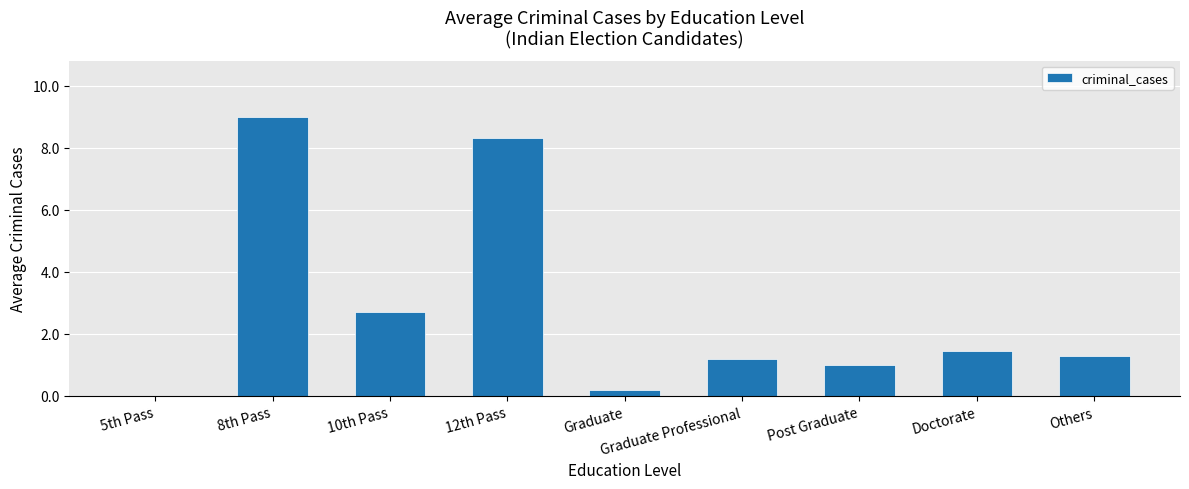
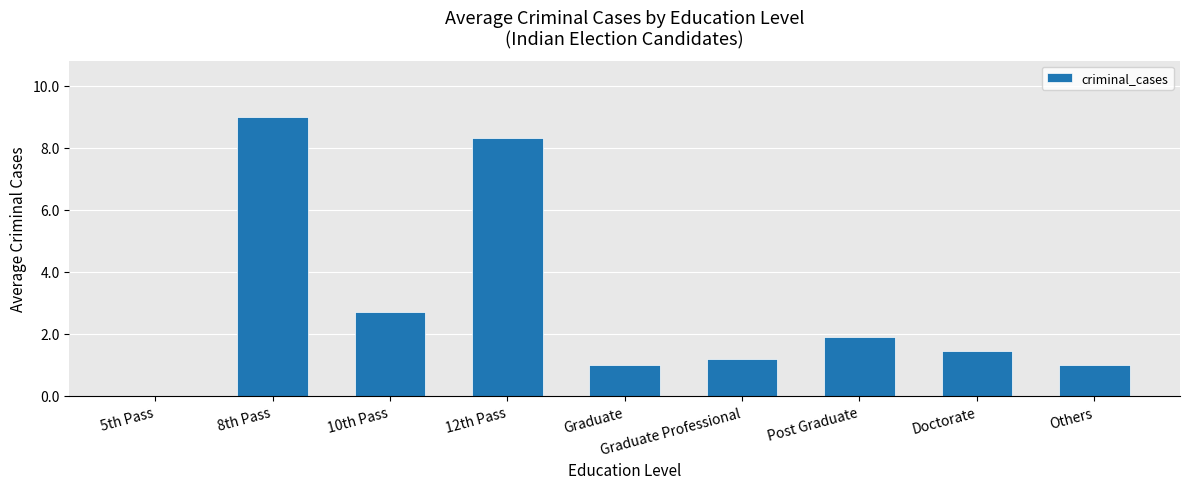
Graduate: 0.2 -> 1.0
Post Graduate: 1.0 -> 1.9
Others: 1.3 -> 1.0
